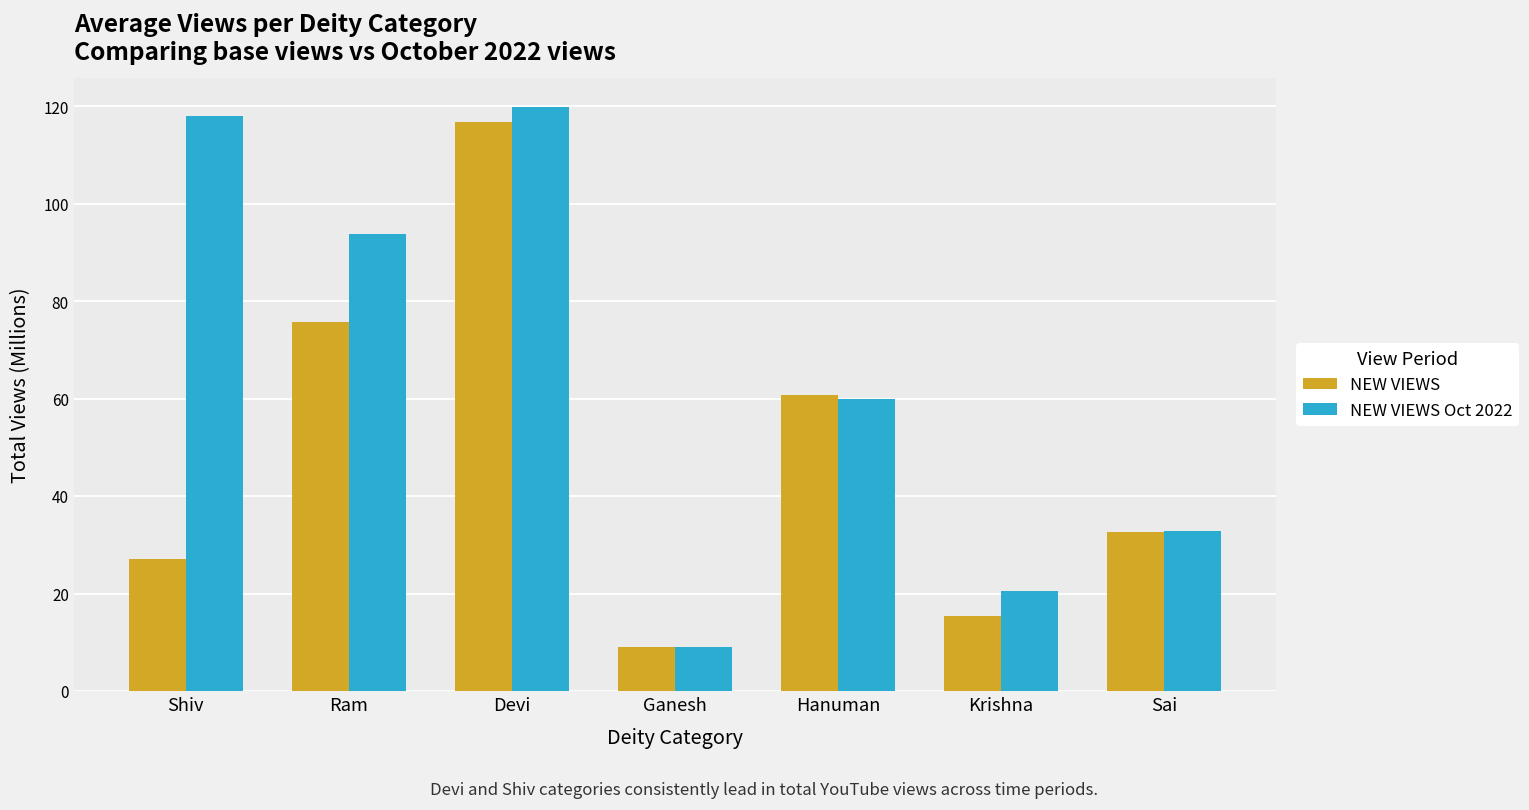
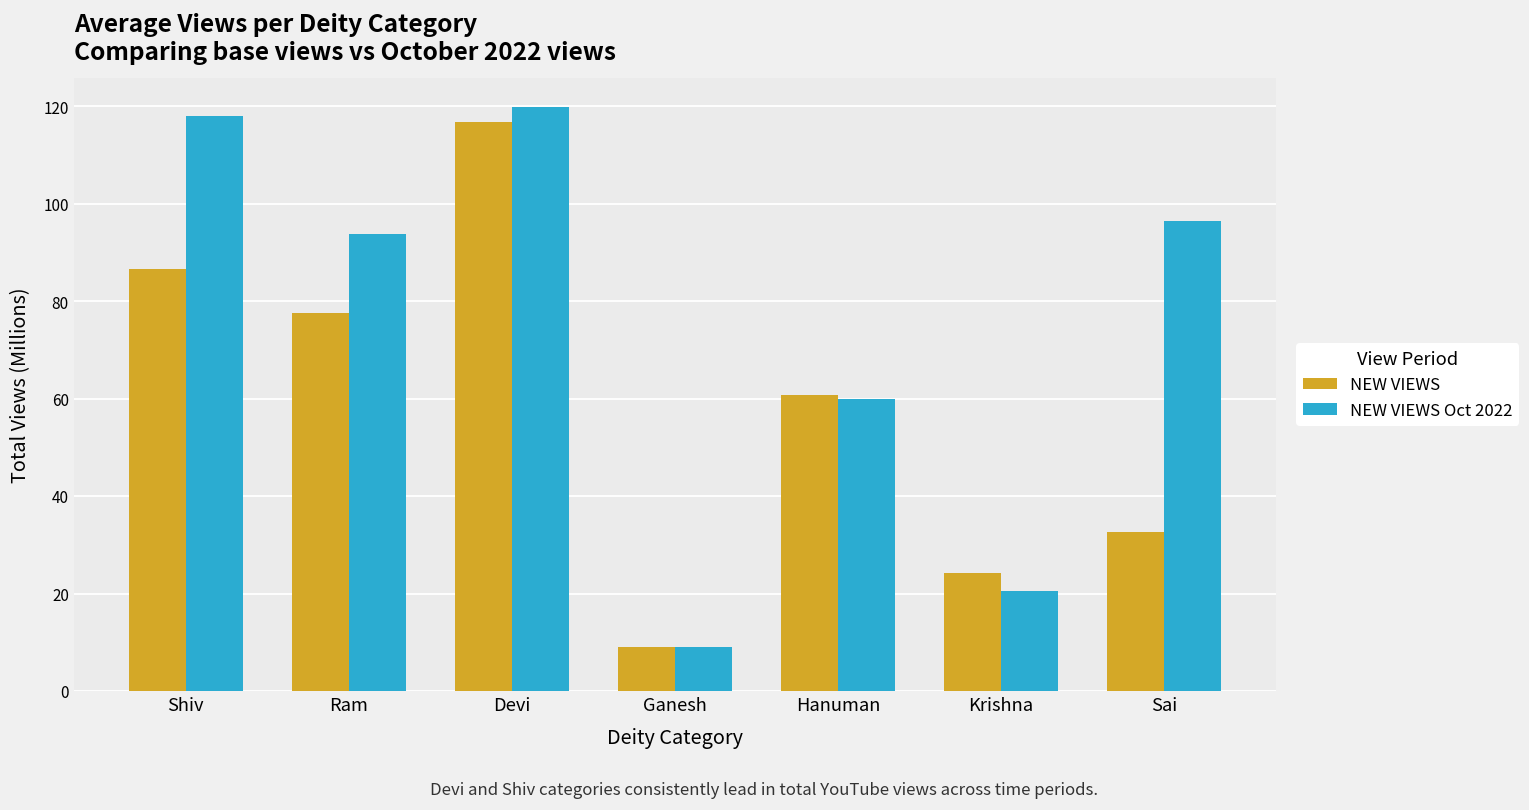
NEW VIEWS, Shiv: 27 -> 87
NEW VIEWS, Ram: 76 -> 78
NEW VIEWS, Krishna: 16 -> 24
NEW VIEWS Oct 2022, Sai: 33 -> 96
